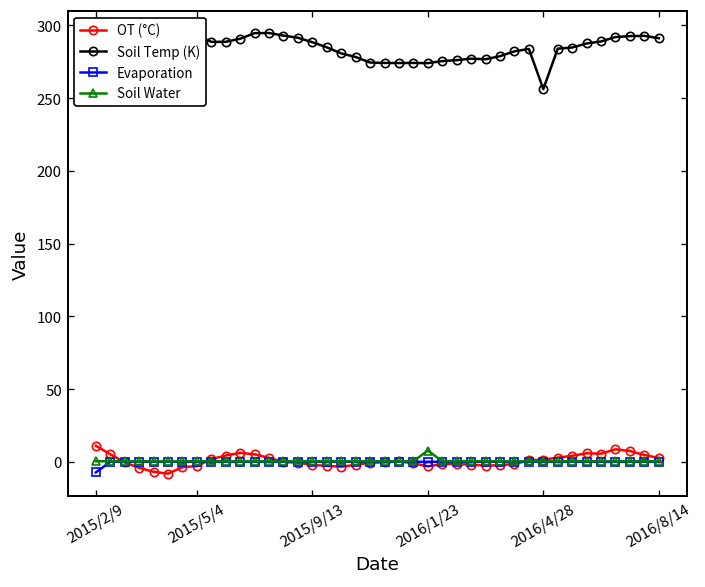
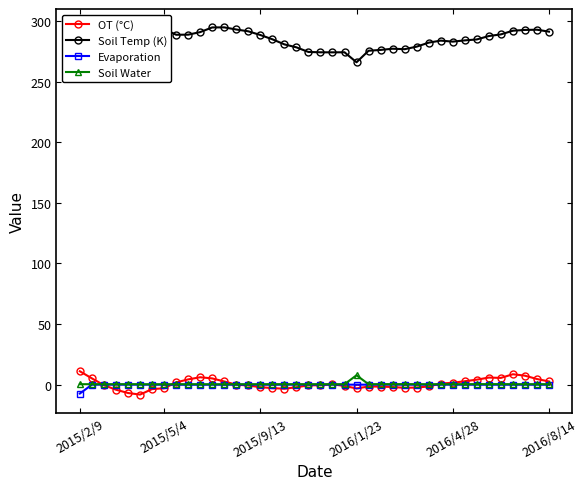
Soil Temp (K), 2016/1/23: 274 -> 266
Soil Temp (K), 2016/4/28: 256 -> 283
